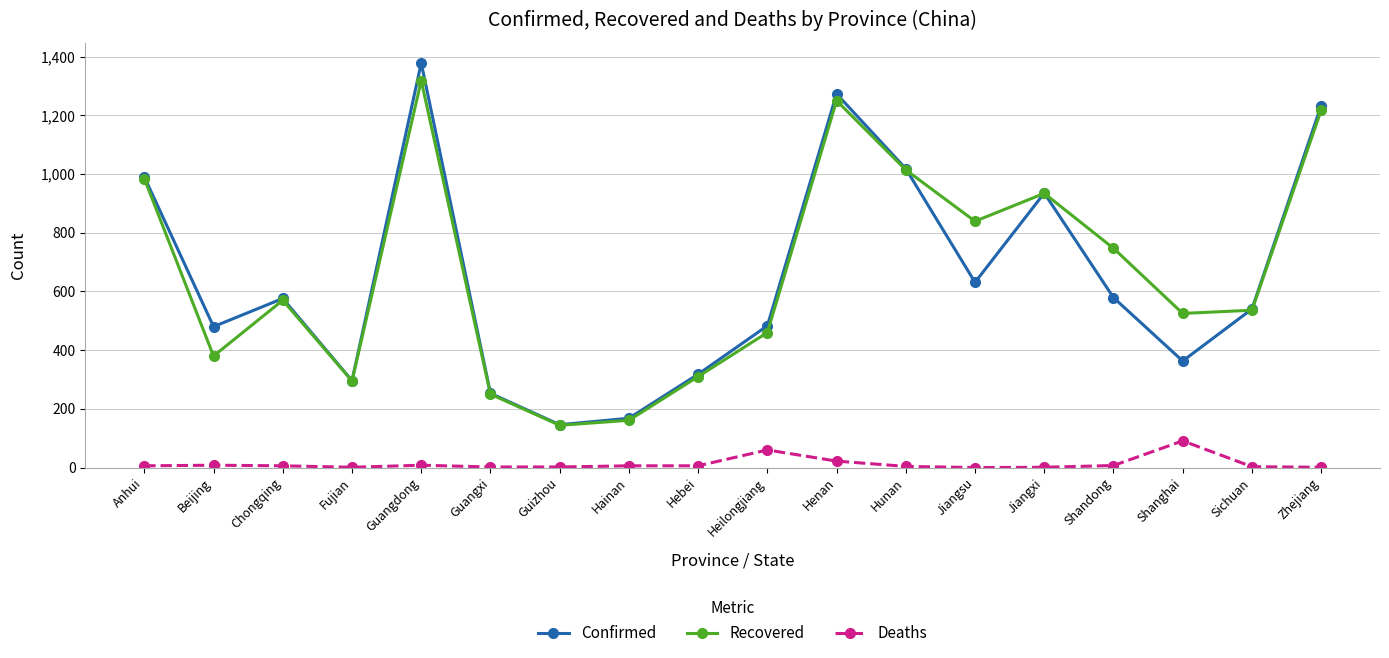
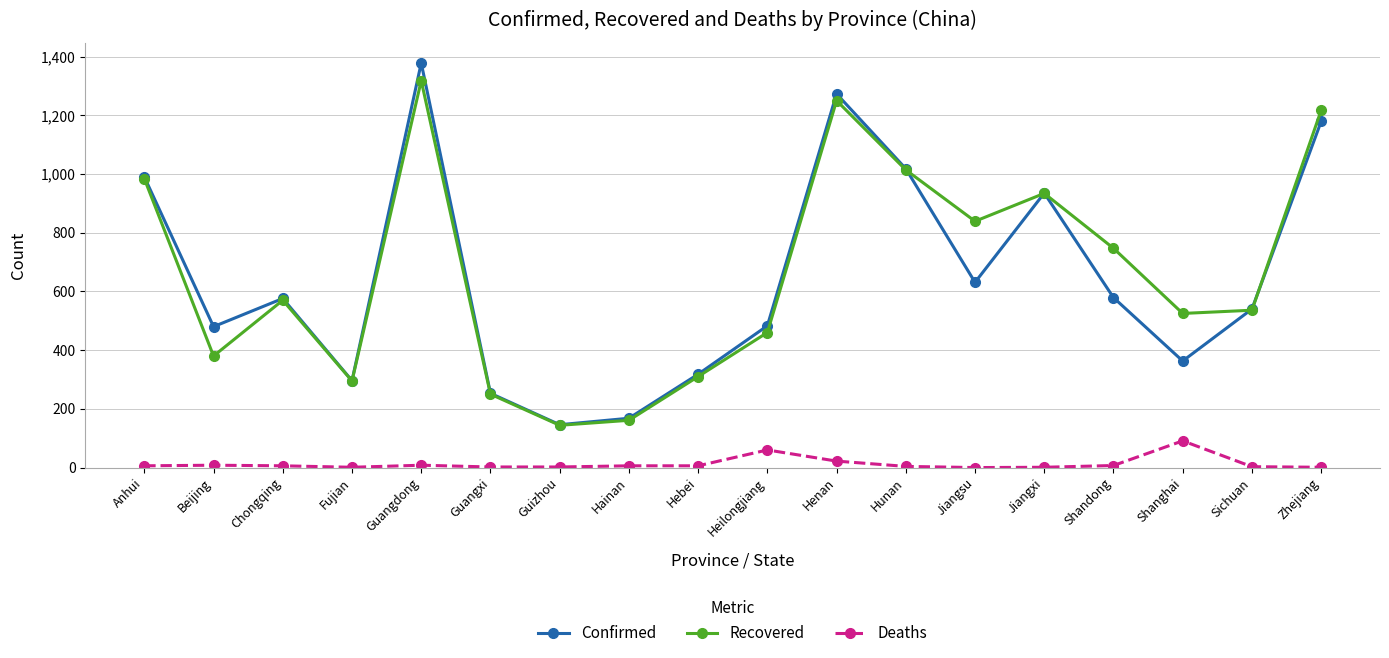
Confirmed, Zhejiang: 1,230 -> 1,180
